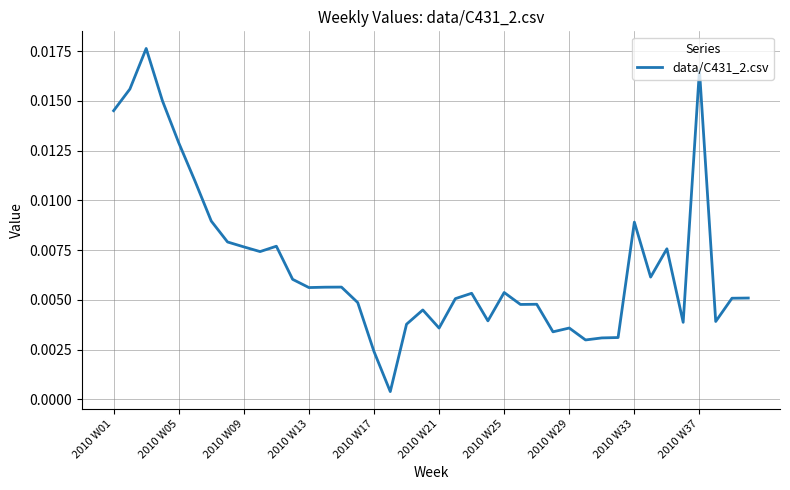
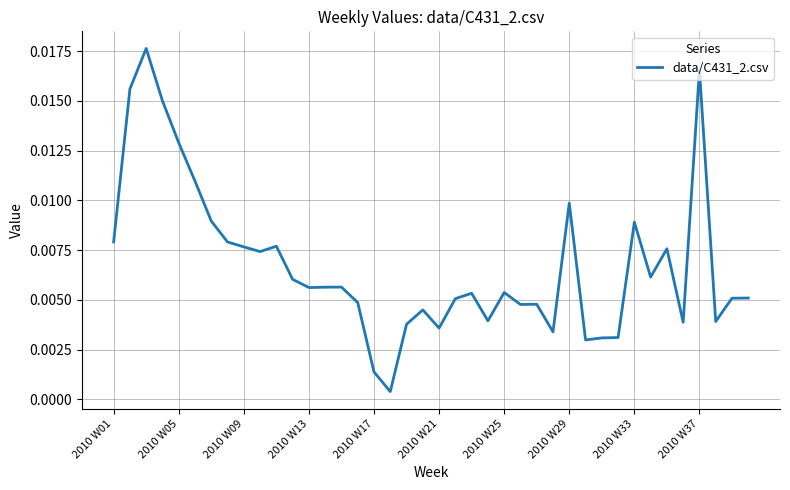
2010 W01: 0.0145 -> 0.0079
2010 W17: 0.0024 -> 0.0014
2010 W29: 0.0036 -> 0.0099
